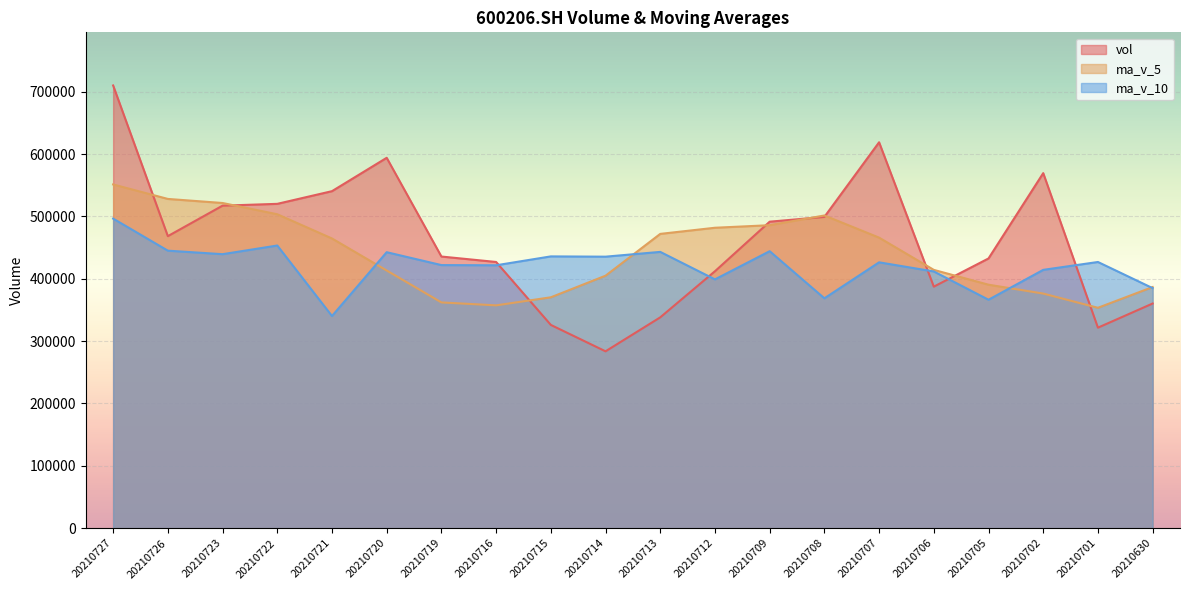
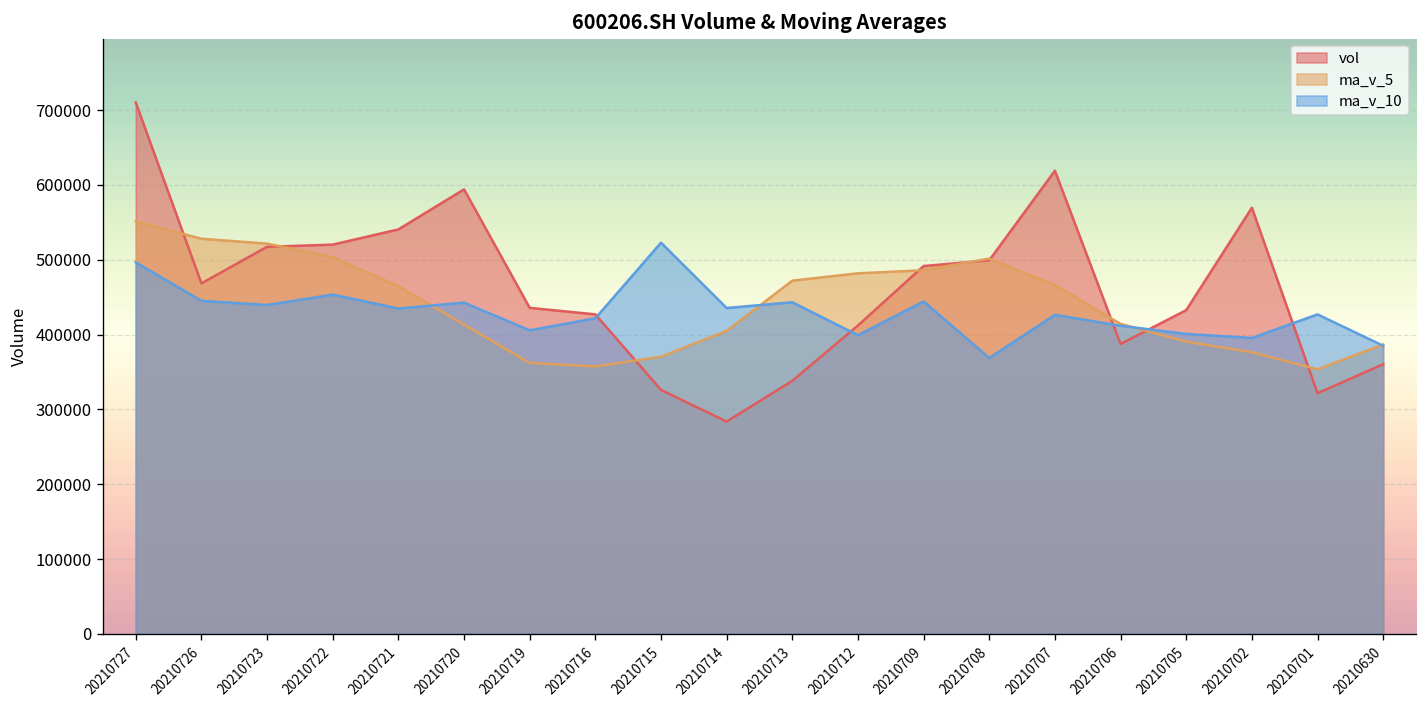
ma_v_10, 20210721: 340000 -> 430000
ma_v_10, 20210719: 420000 -> 410000
ma_v_10, 20210715: 440000 -> 520000
ma_v_10, 20210705: 370000 -> 400000
ma_v_10, 20210702: 410000 -> 400000
